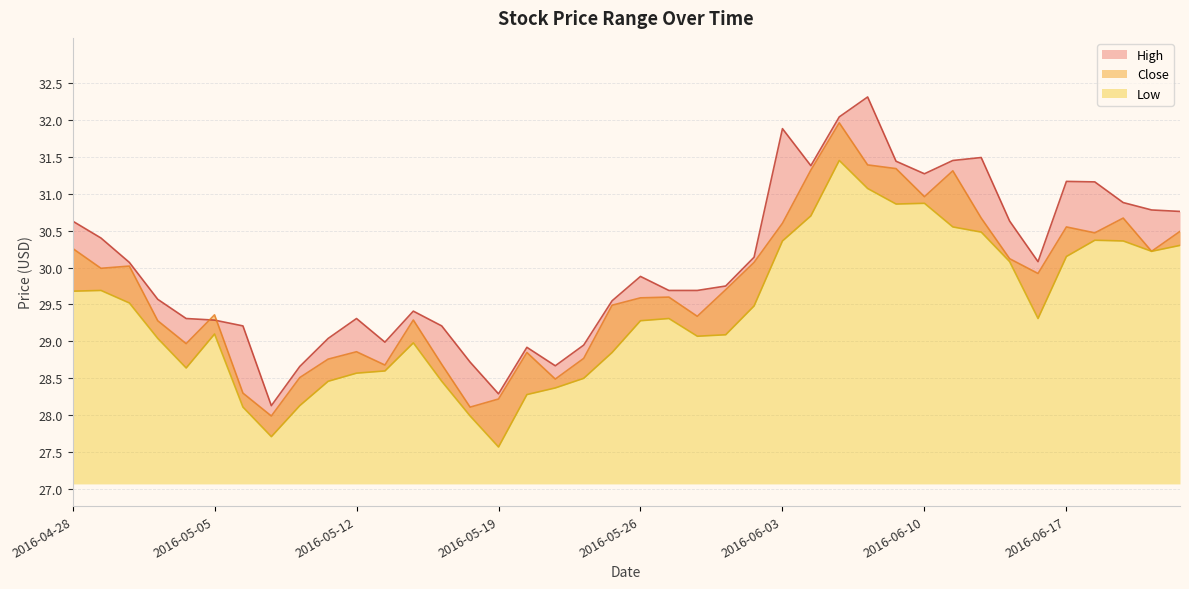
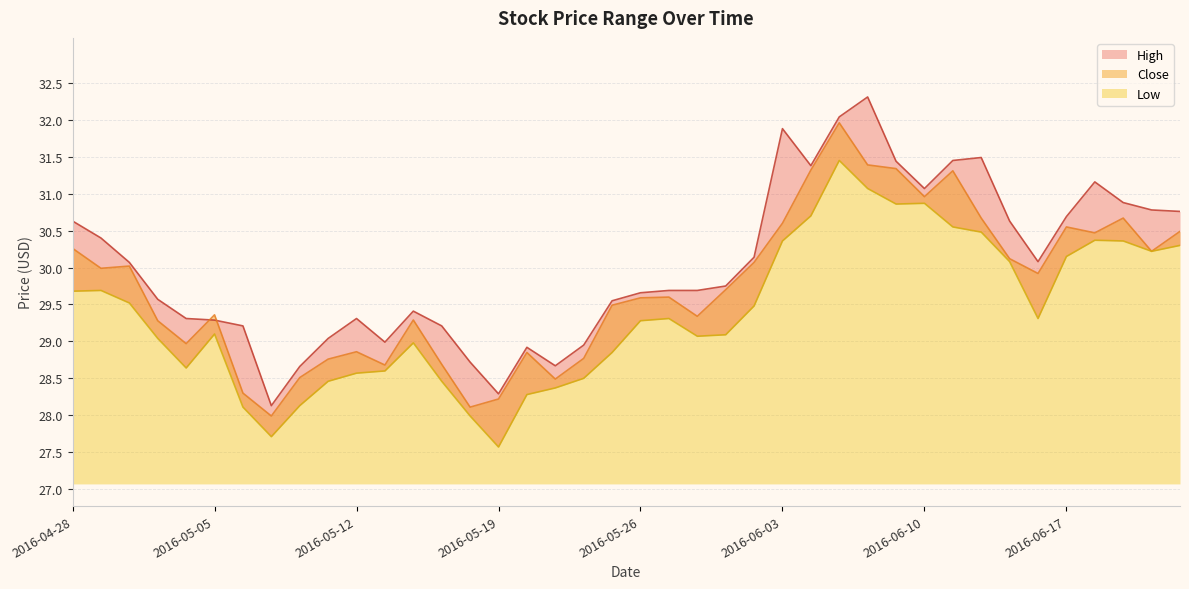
High, 2016-05-26: 29.9 -> 29.7
High, 2016-06-10: 31.3 -> 31.1
High, 2016-06-17: 31.2 -> 30.7
